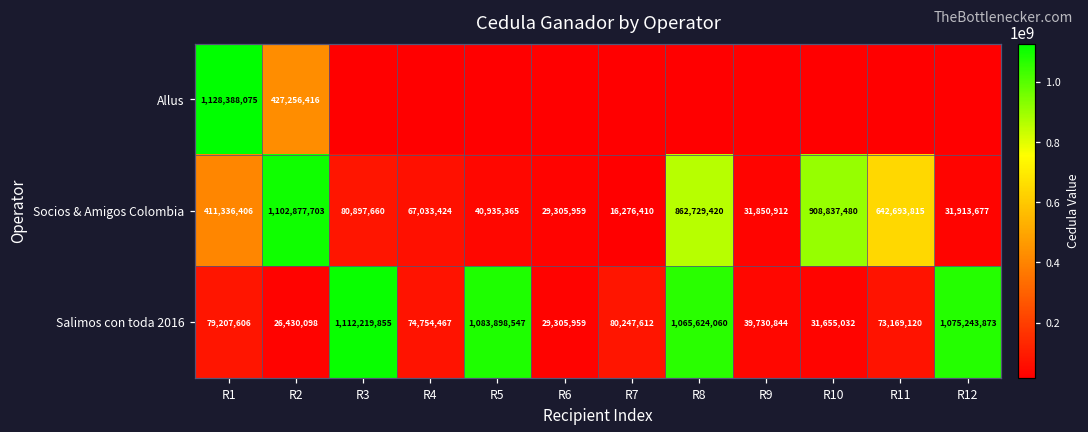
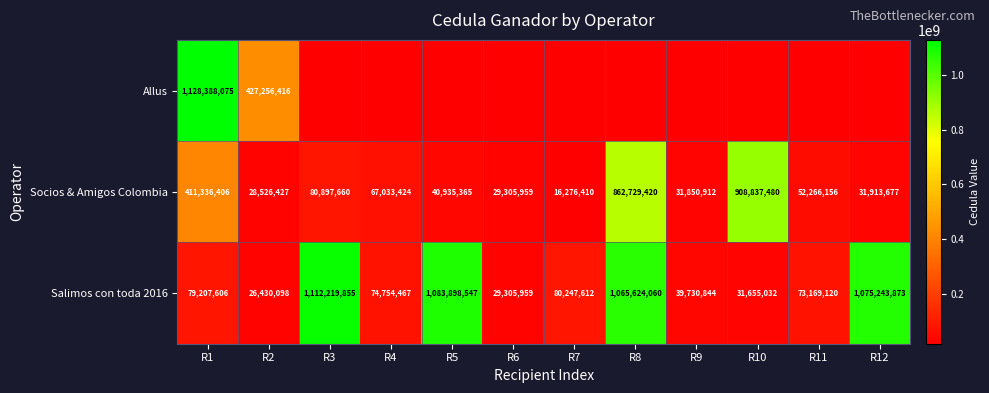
Socios & Amigos Colombia, R2: 1,102,877,703 -> 28,526,427
Socios & Amigos Colombia, R11: 642,693,815 -> 52,266,156
